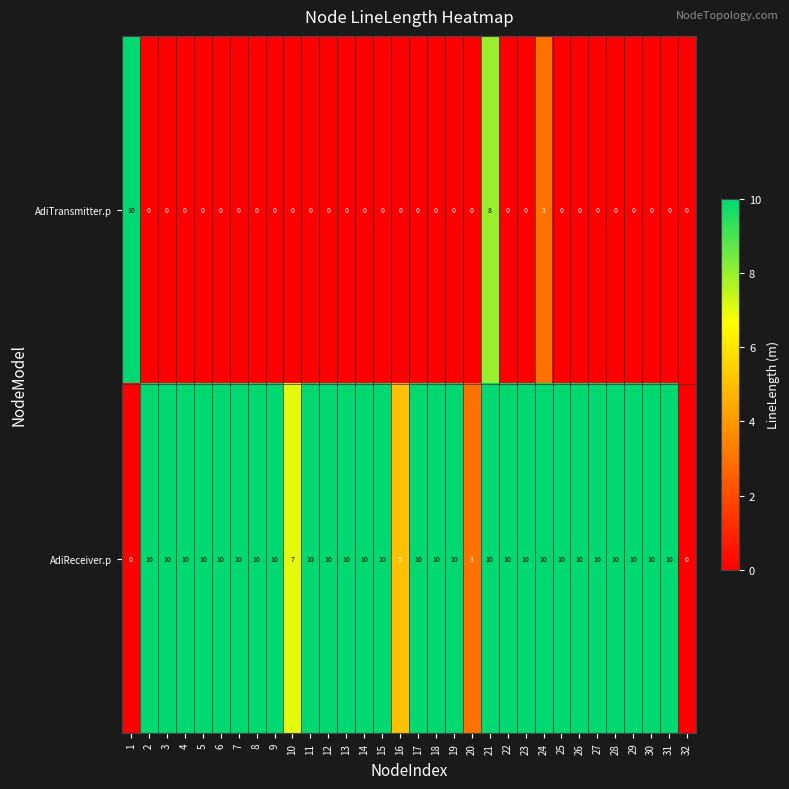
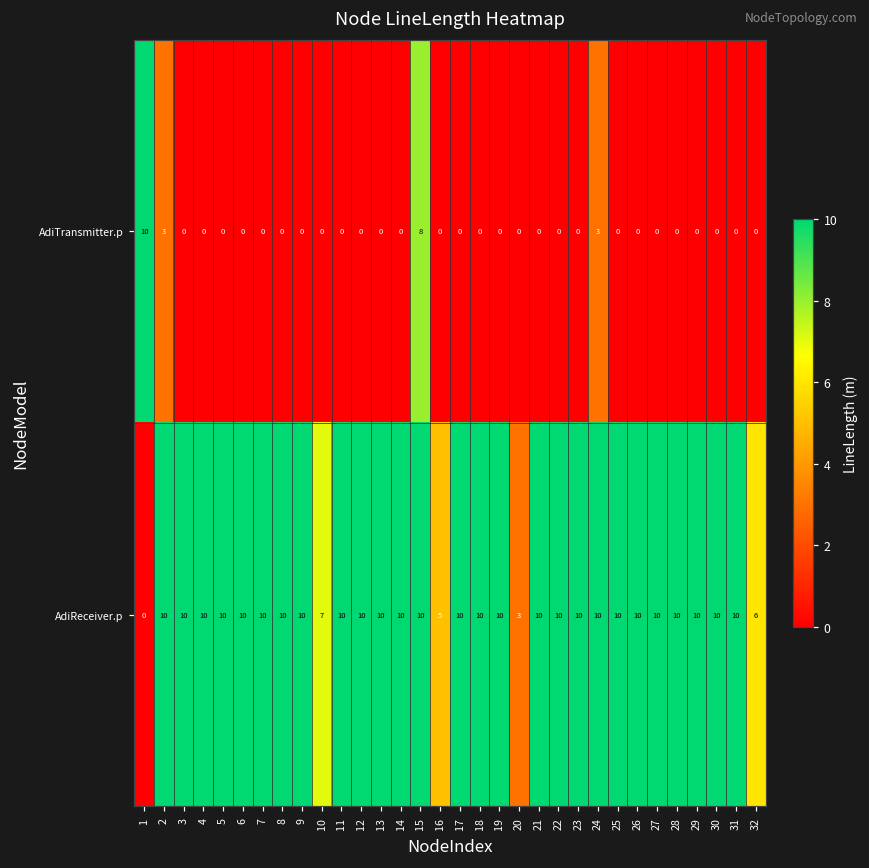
AdiTransmitter.p, 2: 0 -> 3
AdiTransmitter.p, 15: 0 -> 8
AdiTransmitter.p, 21: 8 -> 0
AdiReceiver.p, 32: 0 -> 6
